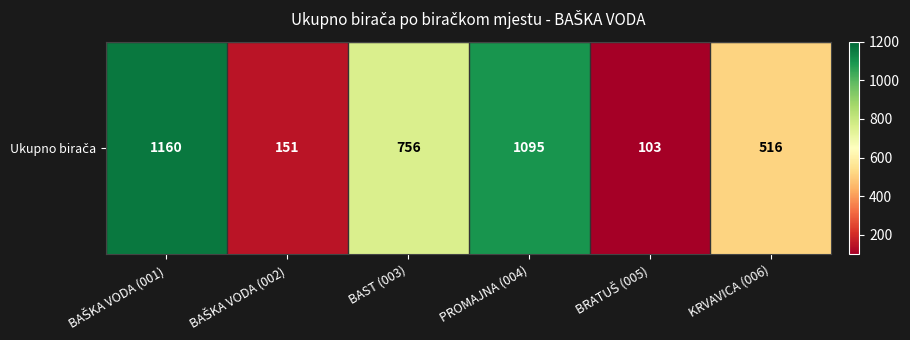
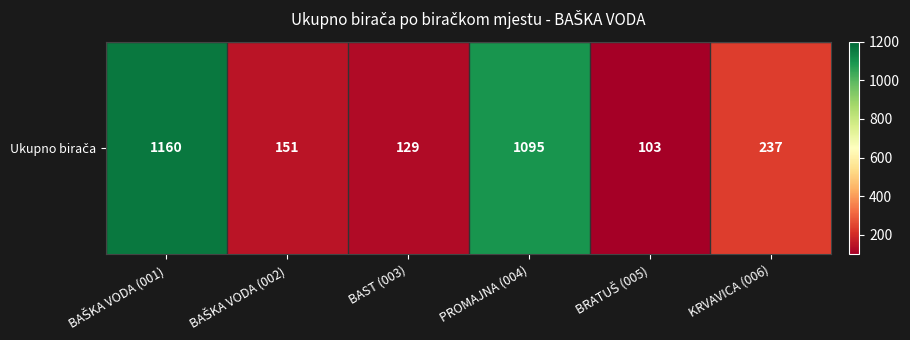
Ukupno birača, BAST (003): 756 -> 129
Ukupno birača, KRVAVICA (006): 516 -> 237
